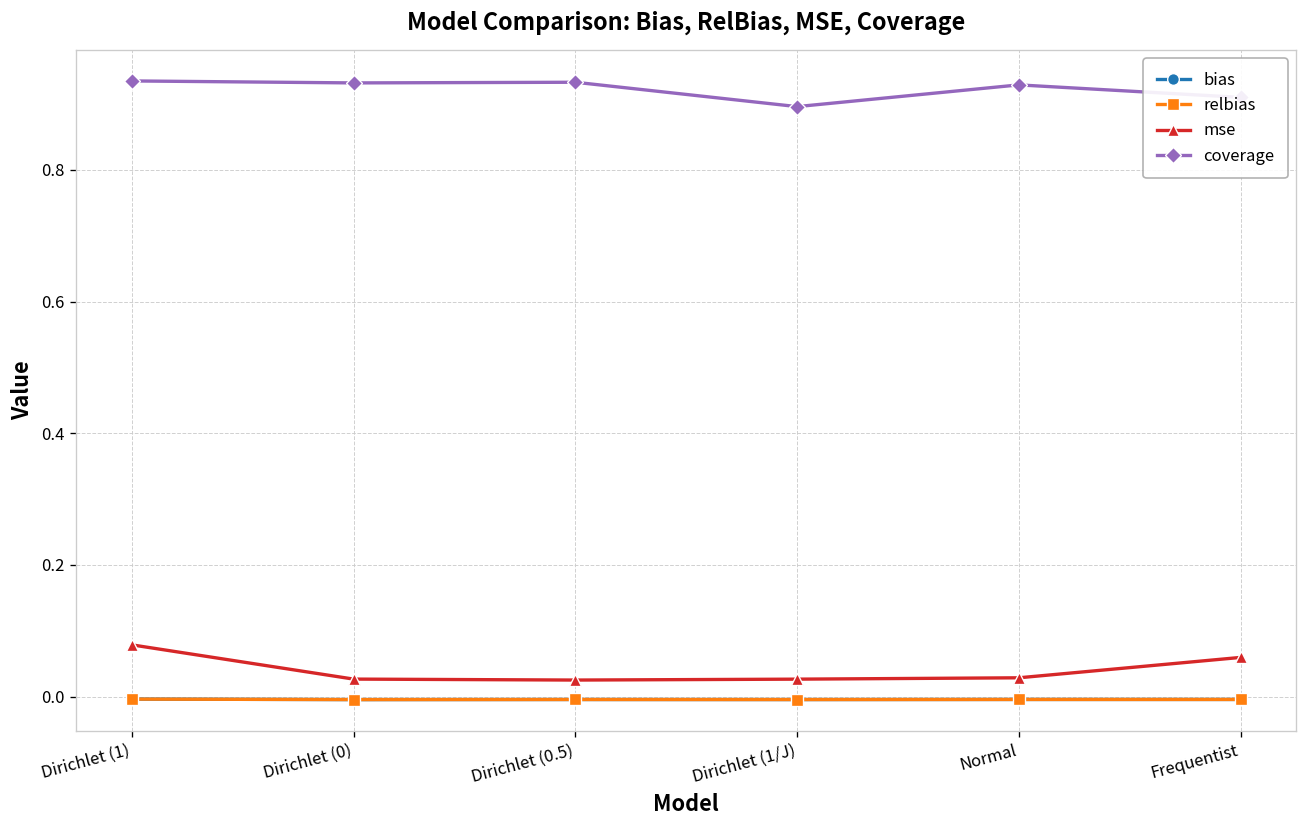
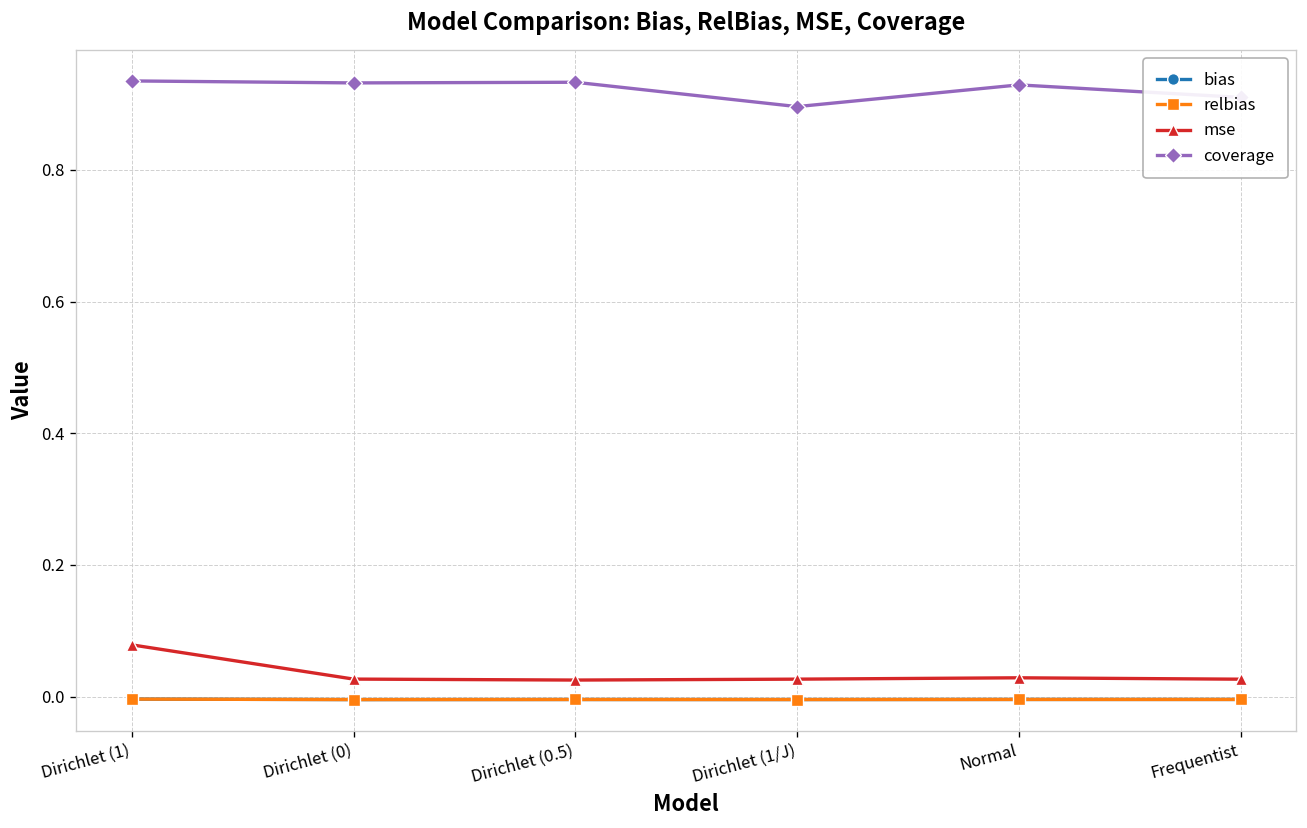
mse, Frequentist: 0.06 -> 0.03
